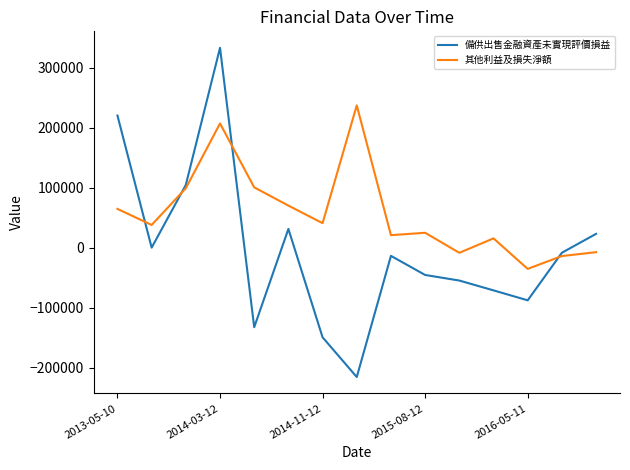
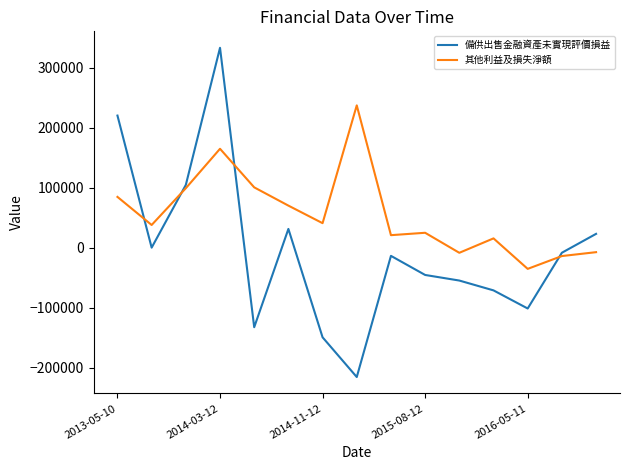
其他利益及損失淨額, 2013-05-10: 60000 -> 80000
其他利益及損失淨額, 2014-03-12: 210000 -> 170000
備供出售金融資產未實現評價損益, 2016-05-11: -90000 -> -100000
